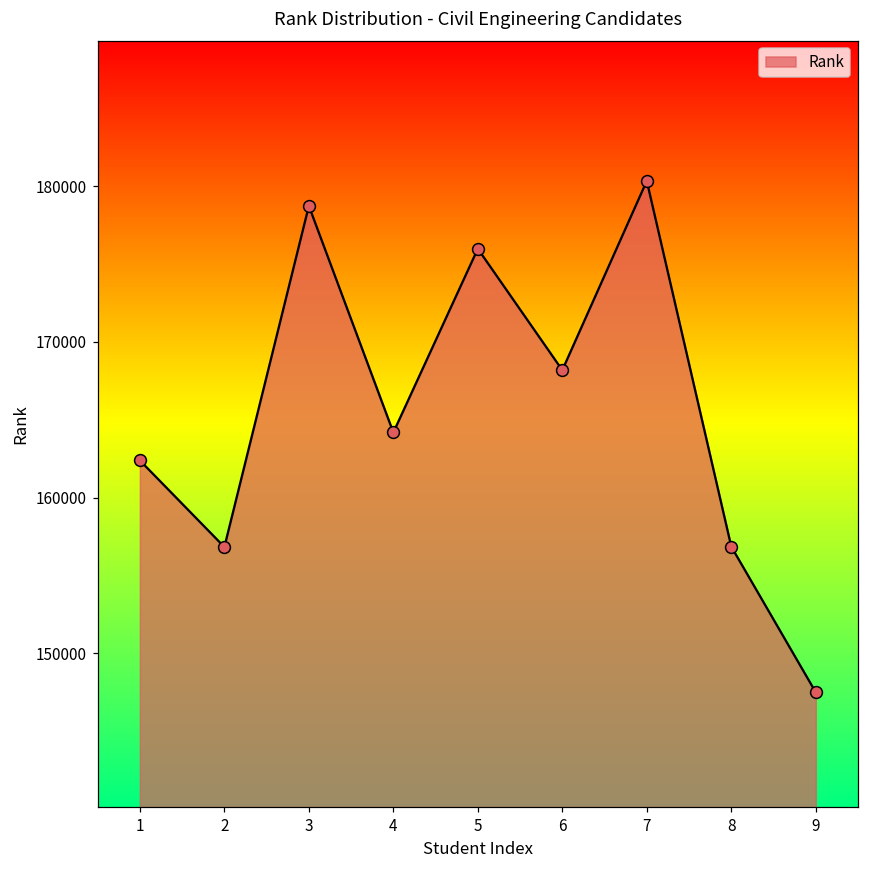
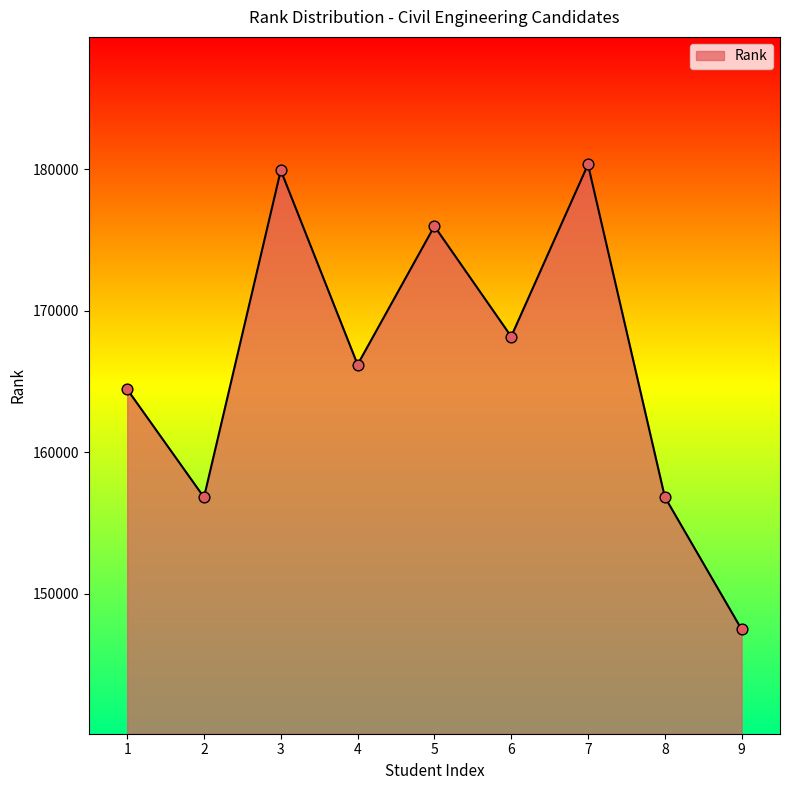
1: 162400 -> 164500
3: 178700 -> 179900
4: 164200 -> 166200
